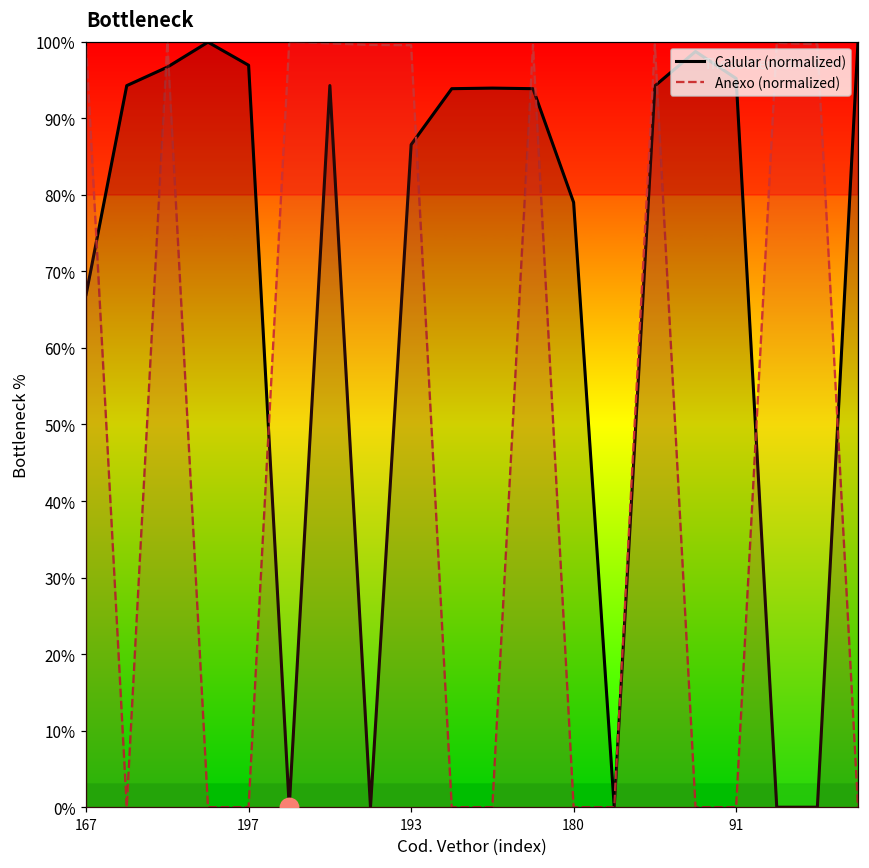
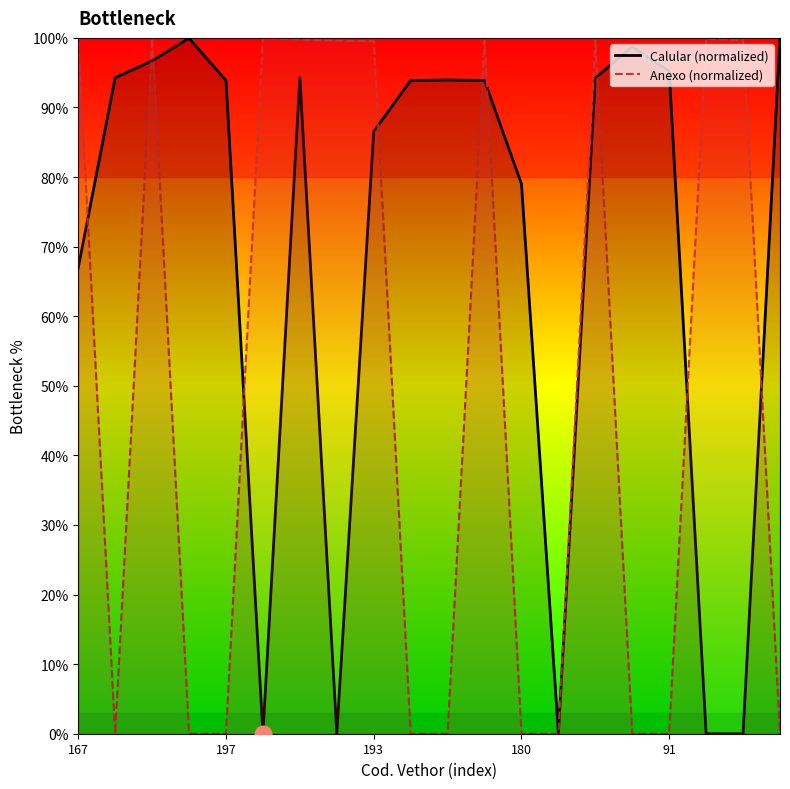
Calular (normalized), 197: 97% -> 94%
